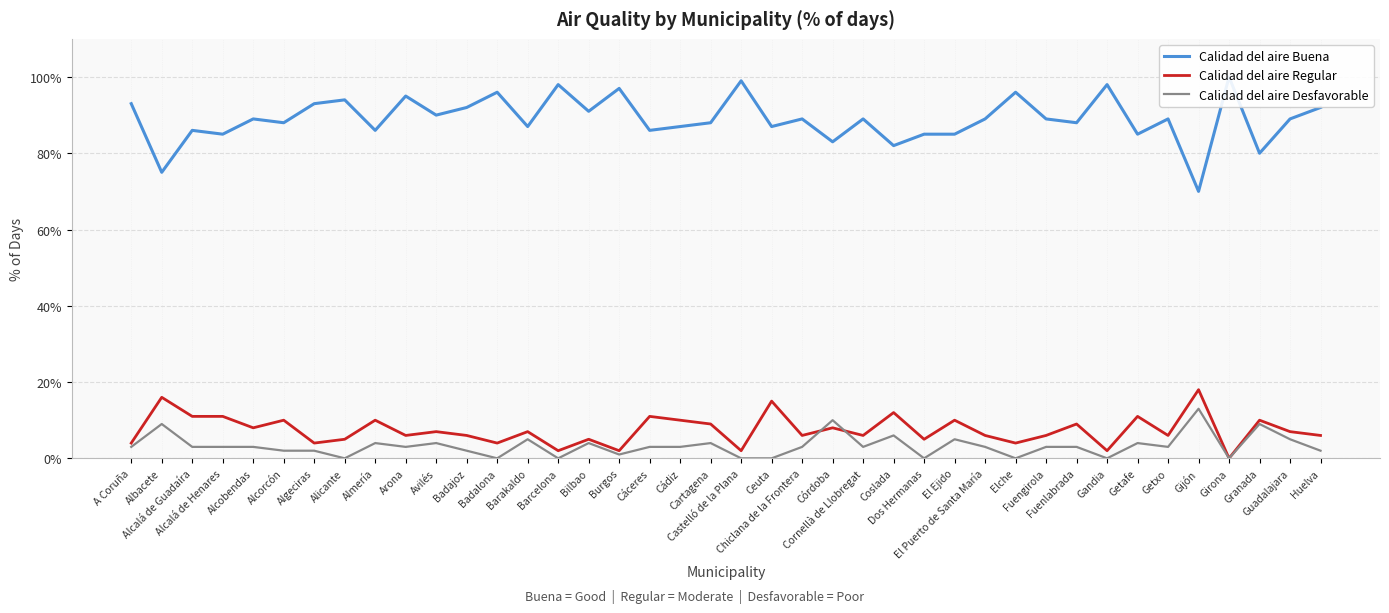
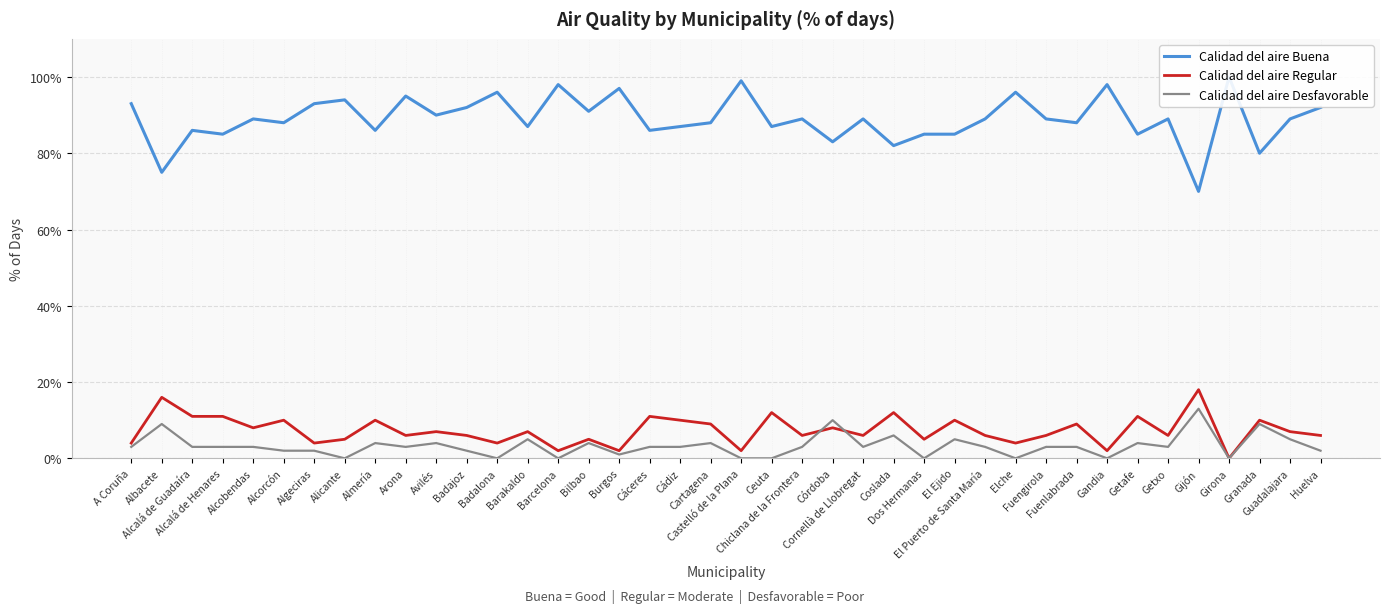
Calidad del aire Regular, Ceuta: 15% -> 12%
